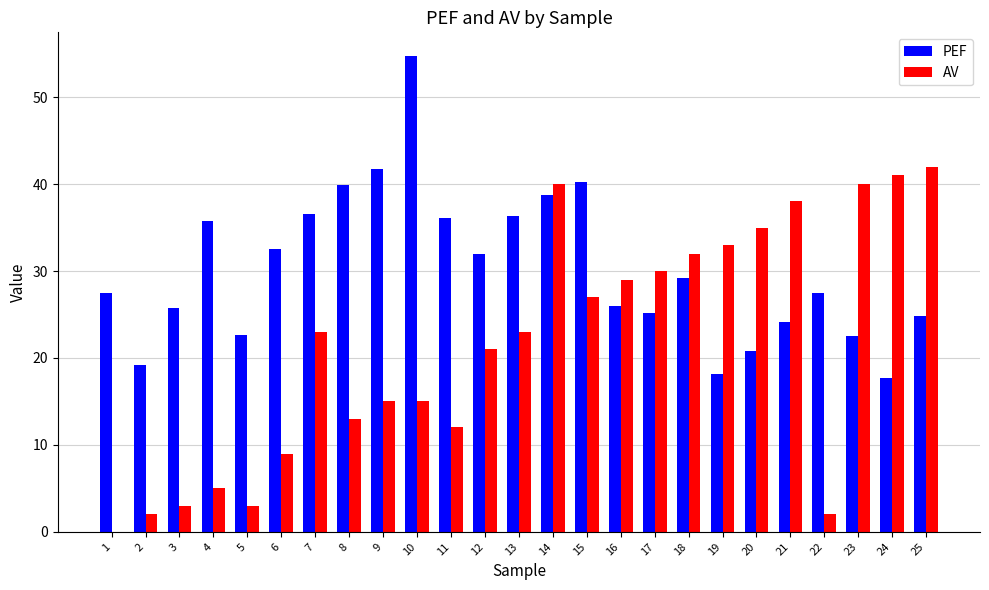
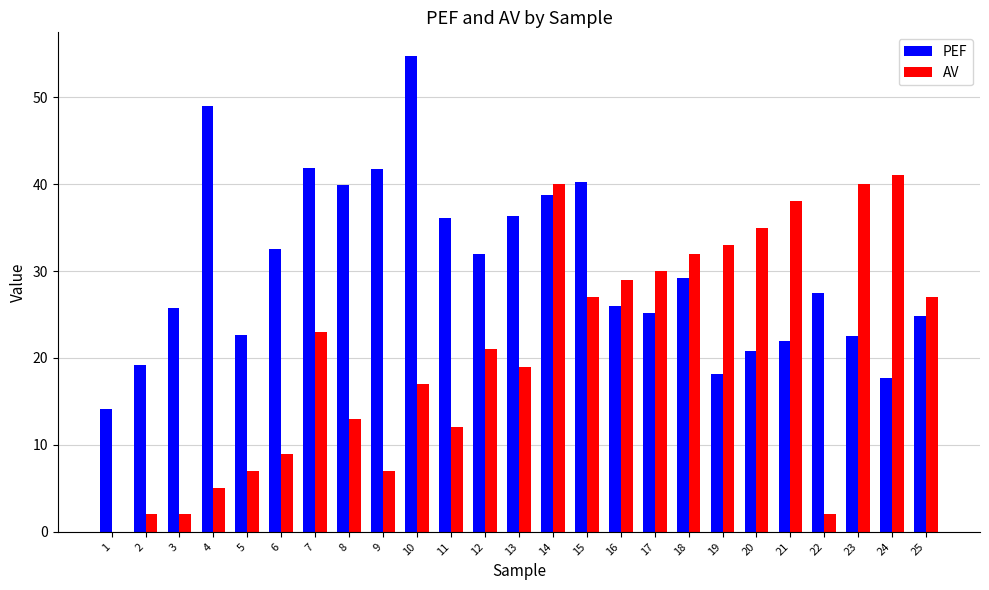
PEF, 1: 27 -> 14
AV, 3: 3 -> 2
PEF, 4: 36 -> 49
AV, 5: 3 -> 7
PEF, 7: 37 -> 42
AV, 9: 15 -> 7
AV, 10: 15 -> 17
AV, 13: 23 -> 19
PEF, 21: 24 -> 22
AV, 25: 42 -> 27
